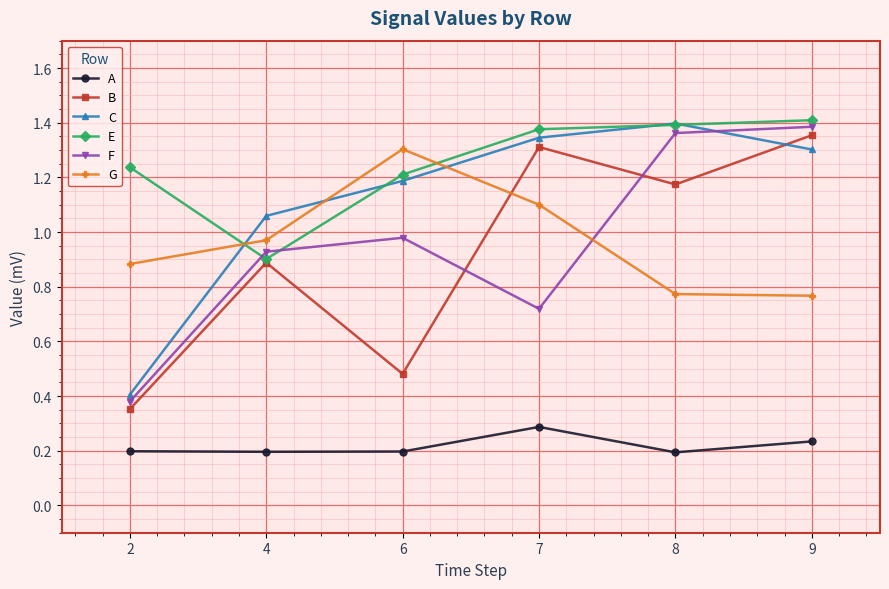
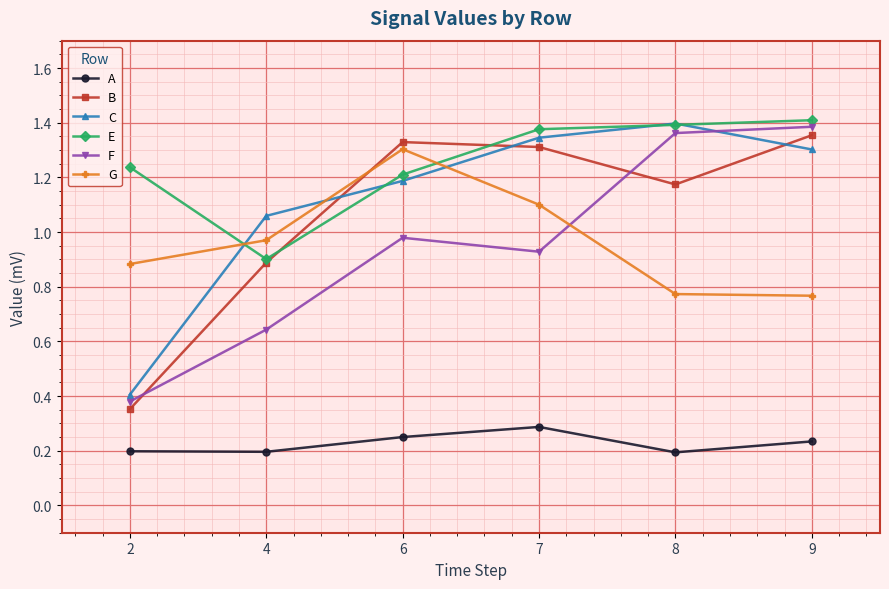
F, 4: 0.93 -> 0.64
A, 6: 0.20 -> 0.25
B, 6: 0.48 -> 1.33
F, 7: 0.72 -> 0.93
